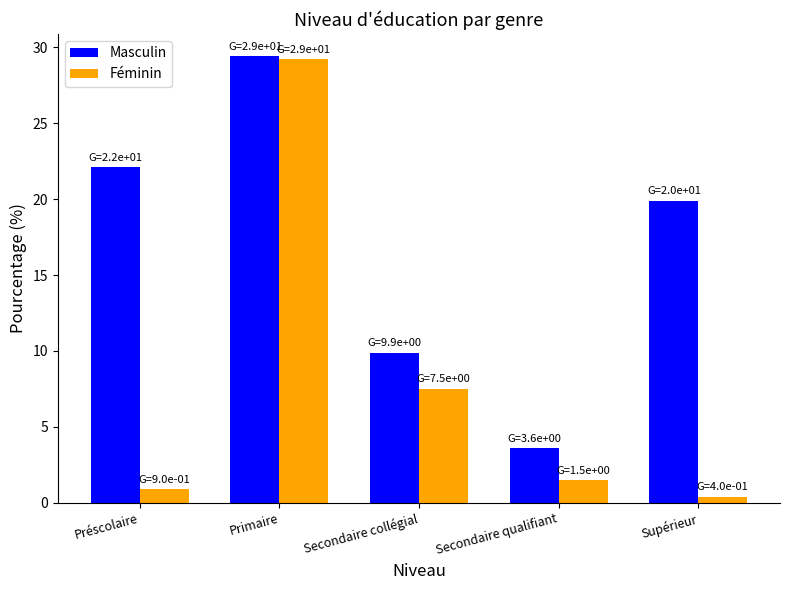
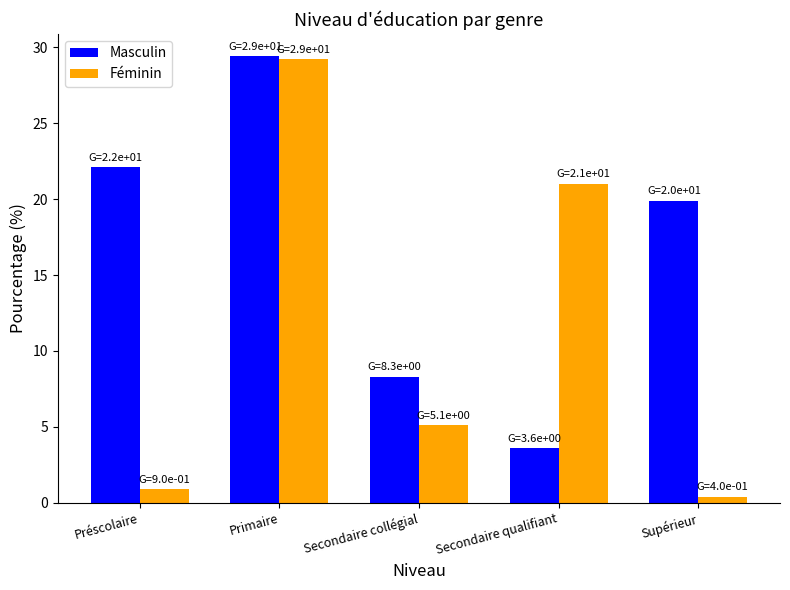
Masculin, Secondaire collégial: 9.9e+00 -> 8.3e+00
Féminin, Secondaire collégial: 7.5e+00 -> 5.1e+00
Féminin, Secondaire qualifiant: 1.5e+00 -> 2.1e+01
